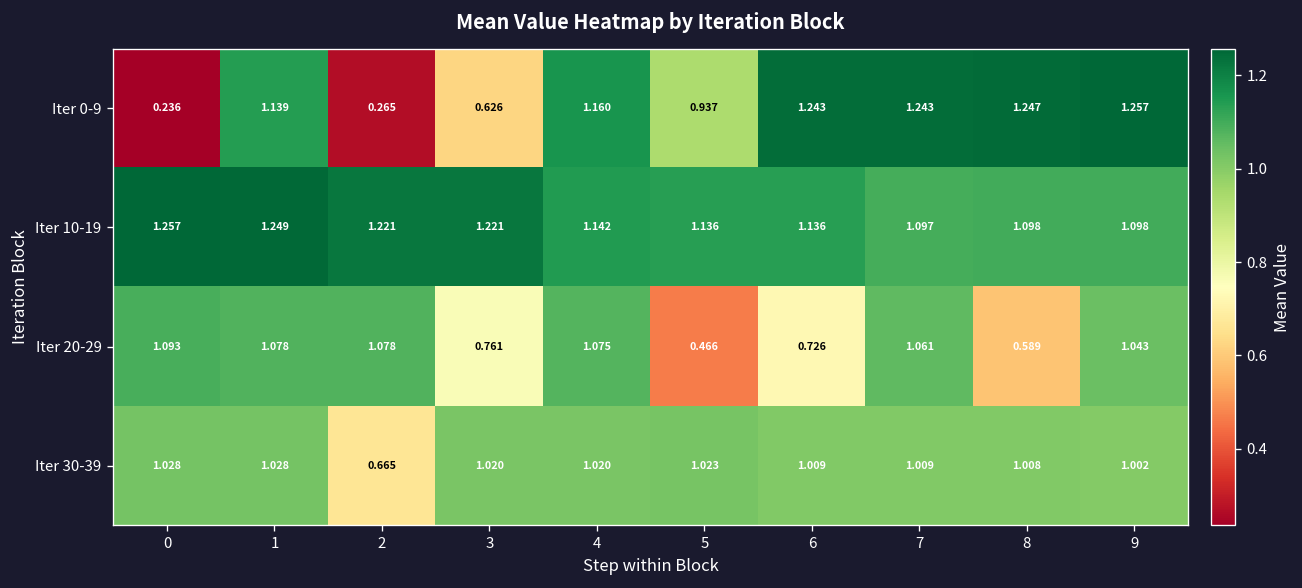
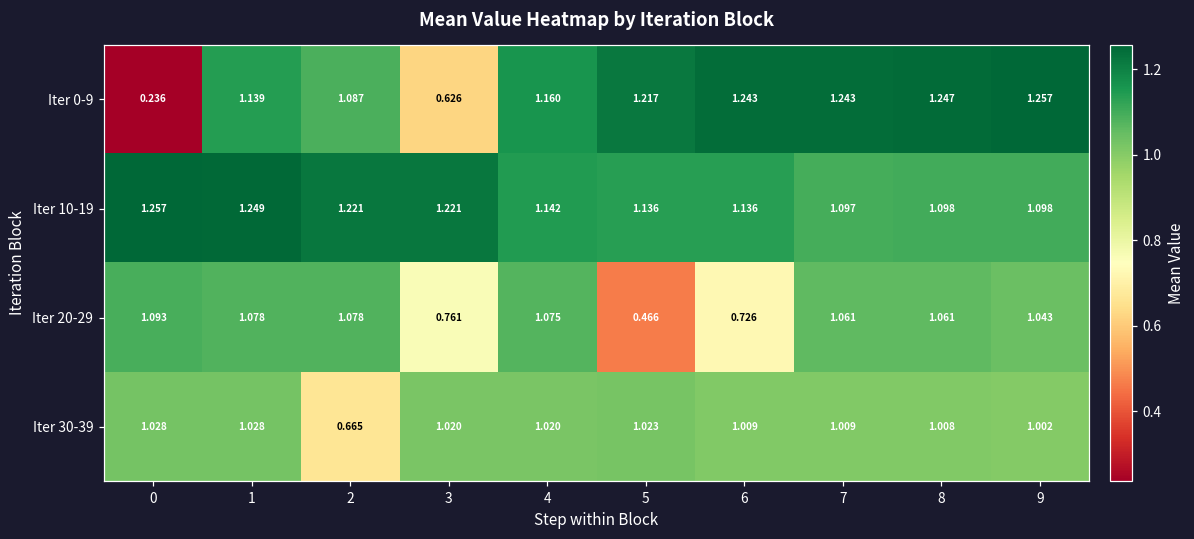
Iter 0-9, 2: 0.265 -> 1.087
Iter 0-9, 5: 0.937 -> 1.217
Iter 20-29, 8: 0.589 -> 1.061
